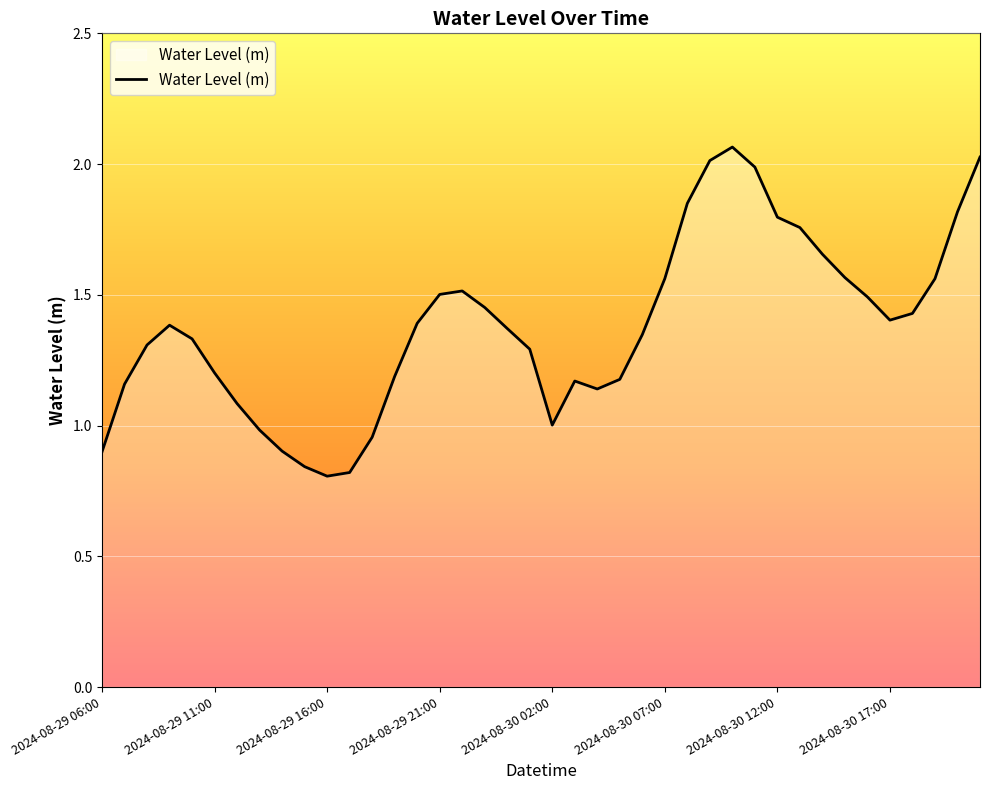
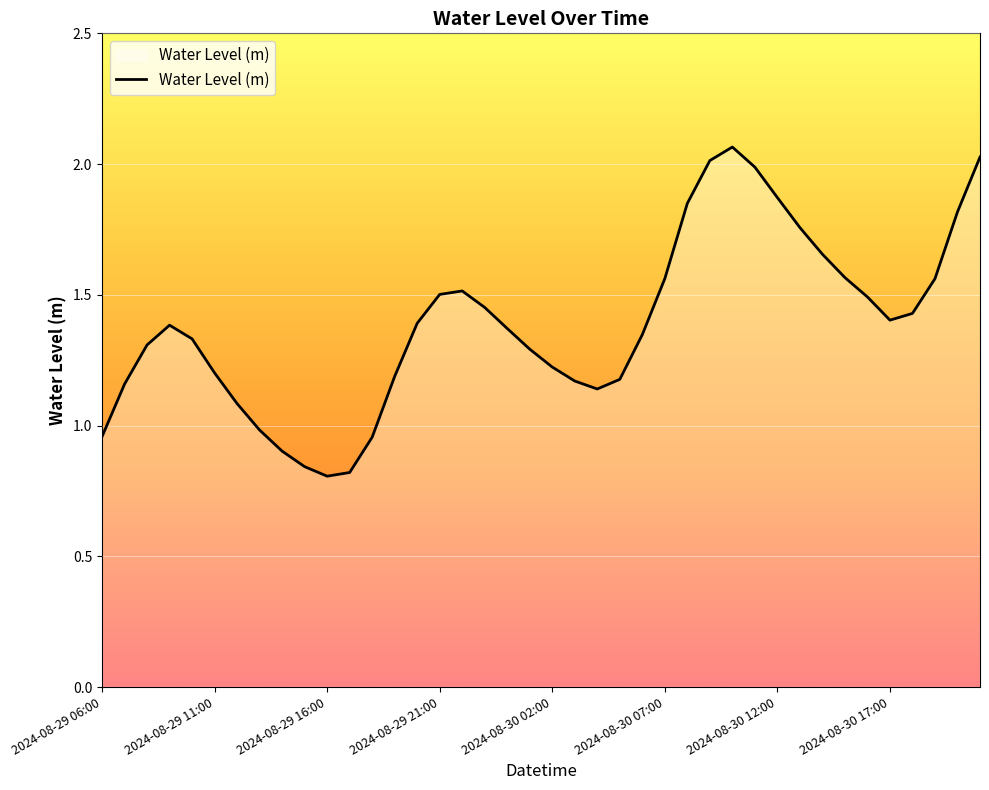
2024-08-29 06:00: 0.90 -> 0.96
2024-08-30 02:00: 1.00 -> 1.22
2024-08-30 12:00: 1.80 -> 1.87
